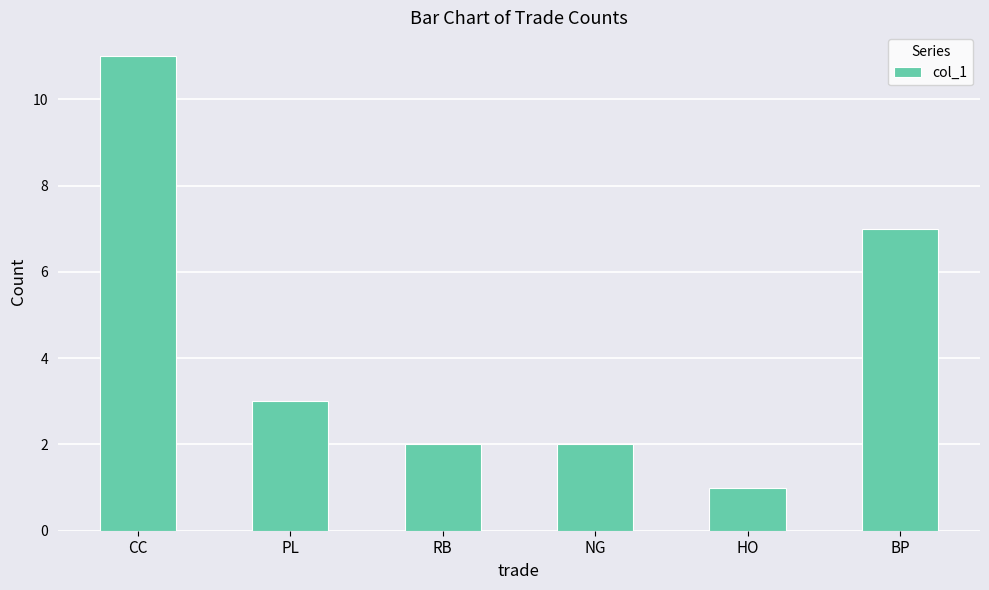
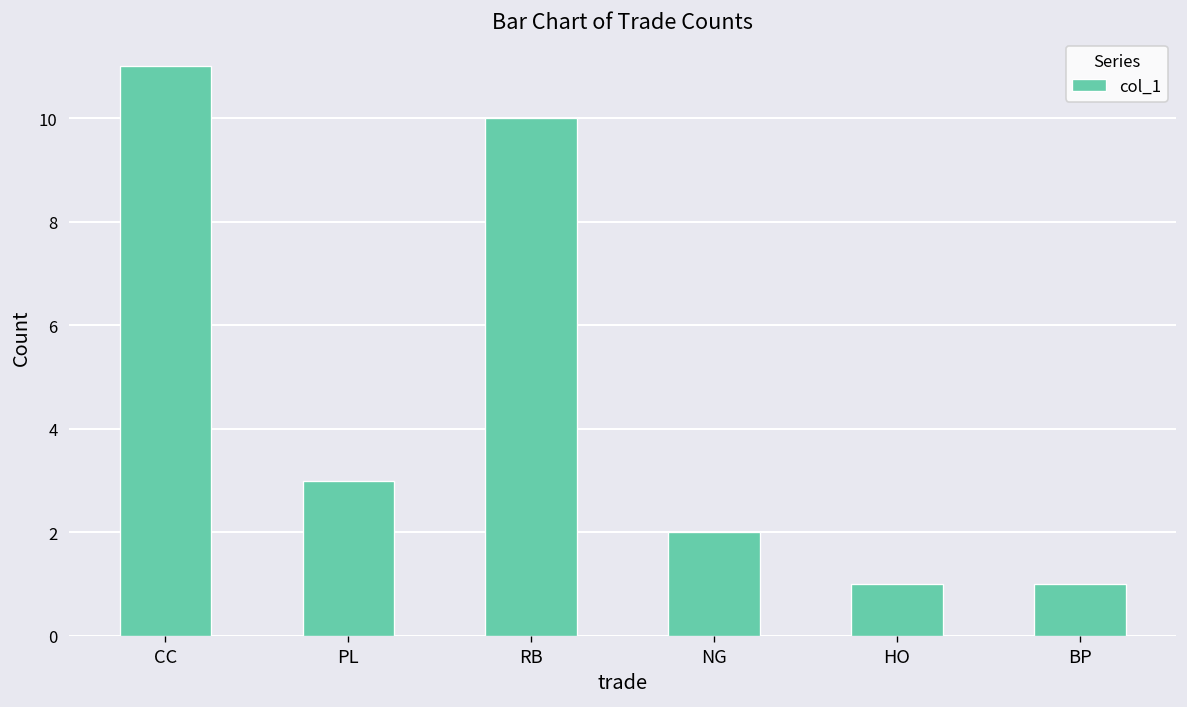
RB: 2 -> 10
BP: 7 -> 1
